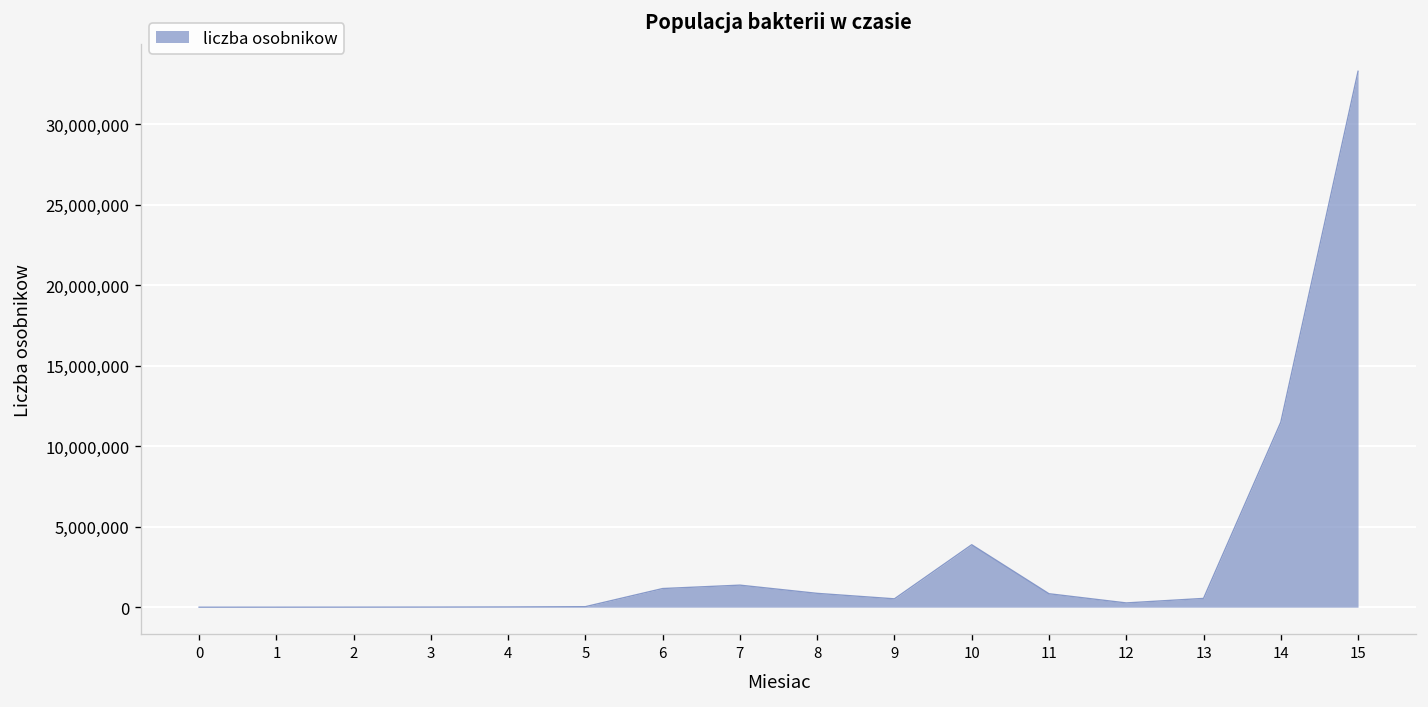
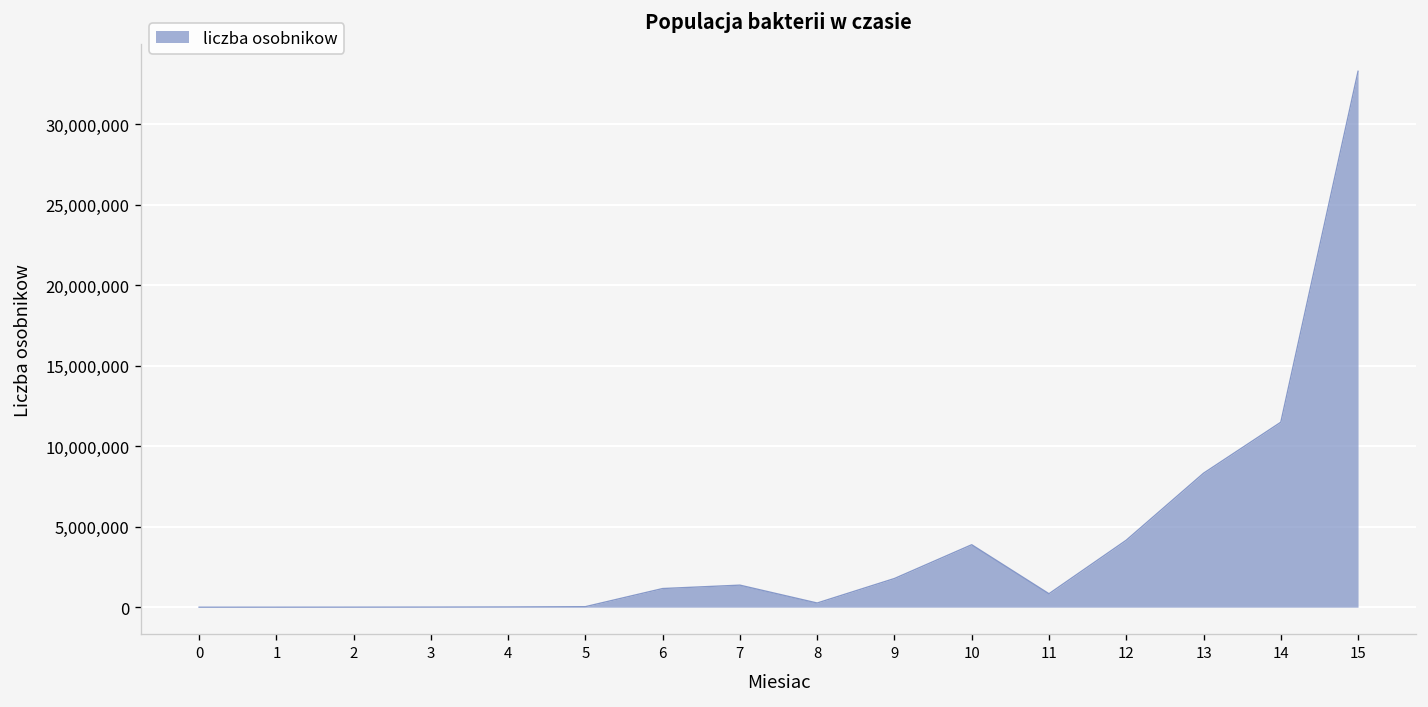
8: 900,000 -> 300,000
9: 500,000 -> 1,800,000
12: 300,000 -> 4,200,000
13: 500,000 -> 8,300,000
